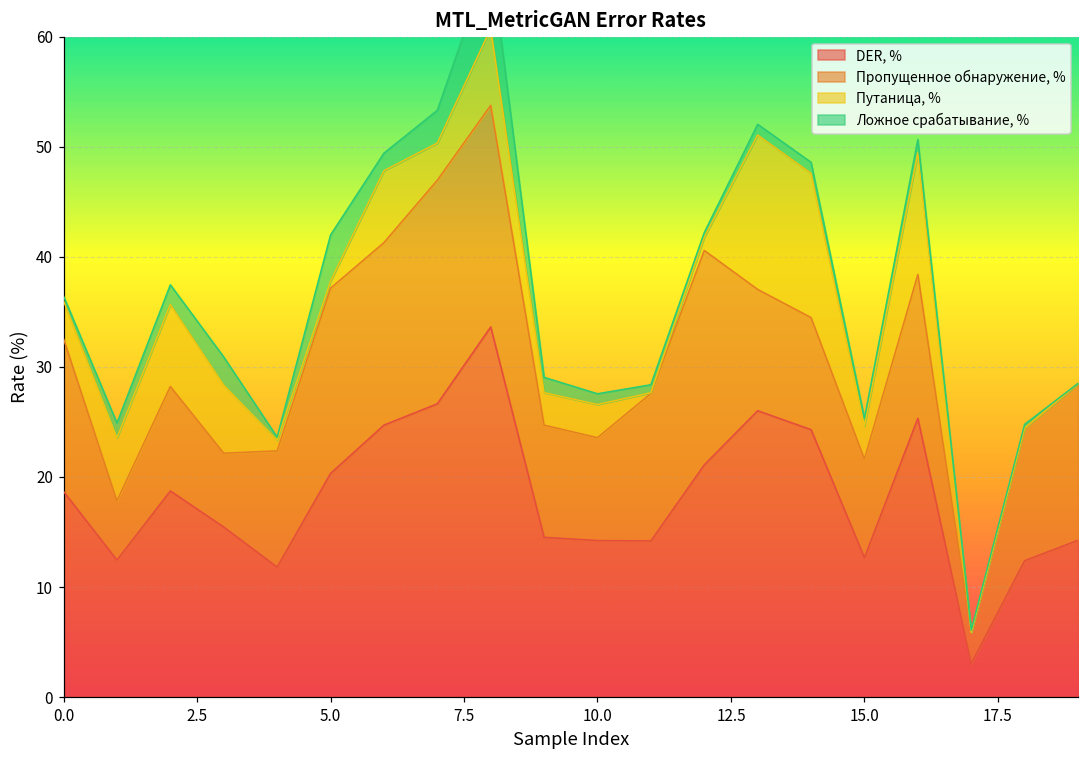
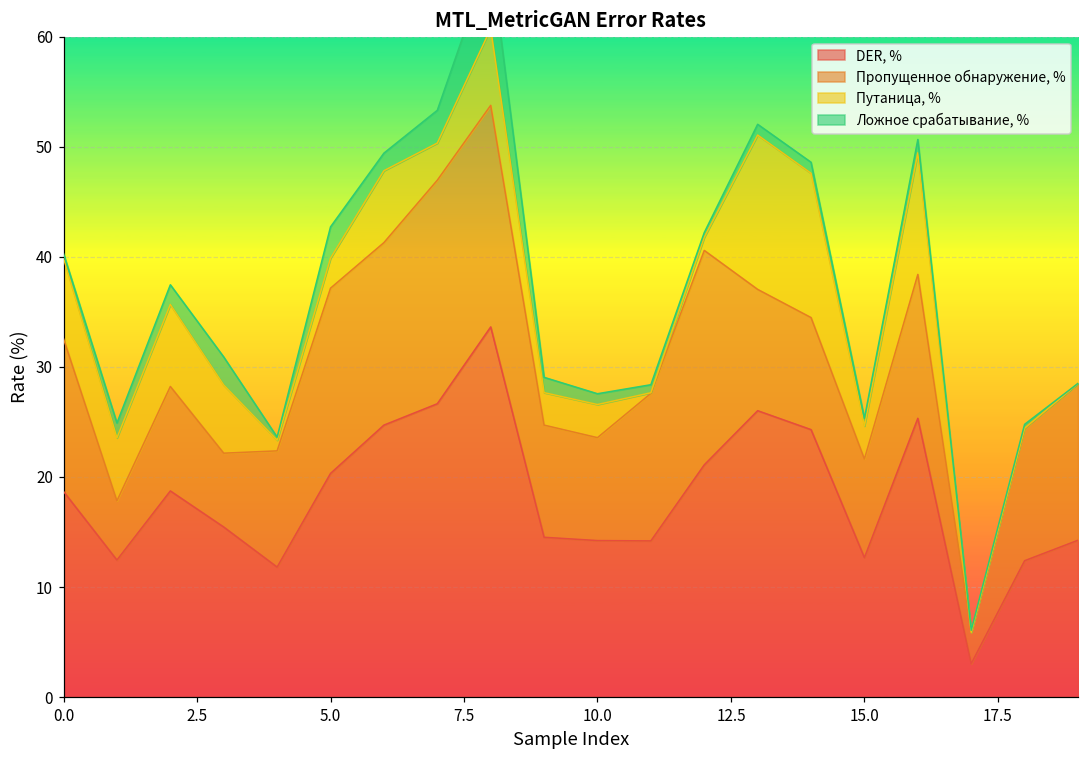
Путаница, %, 0.0: 3.5 -> 7.3
Путаница, %, 5.0: 0.6 -> 2.7
Ложное срабатывание, %, 5.0: 4.2 -> 2.9
